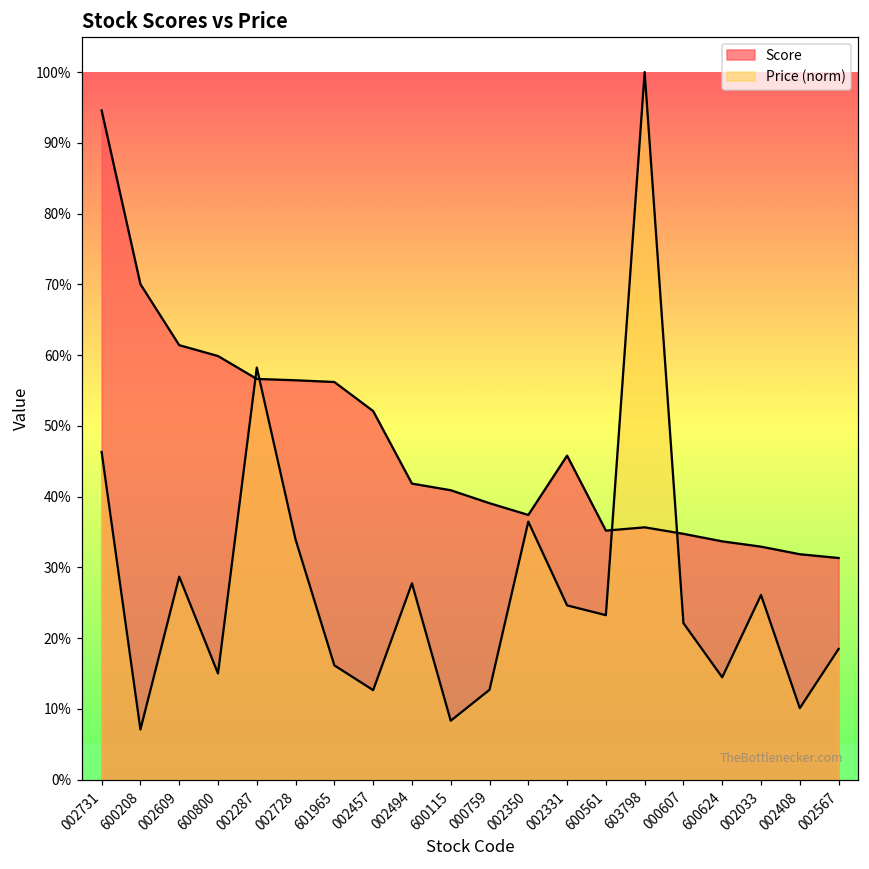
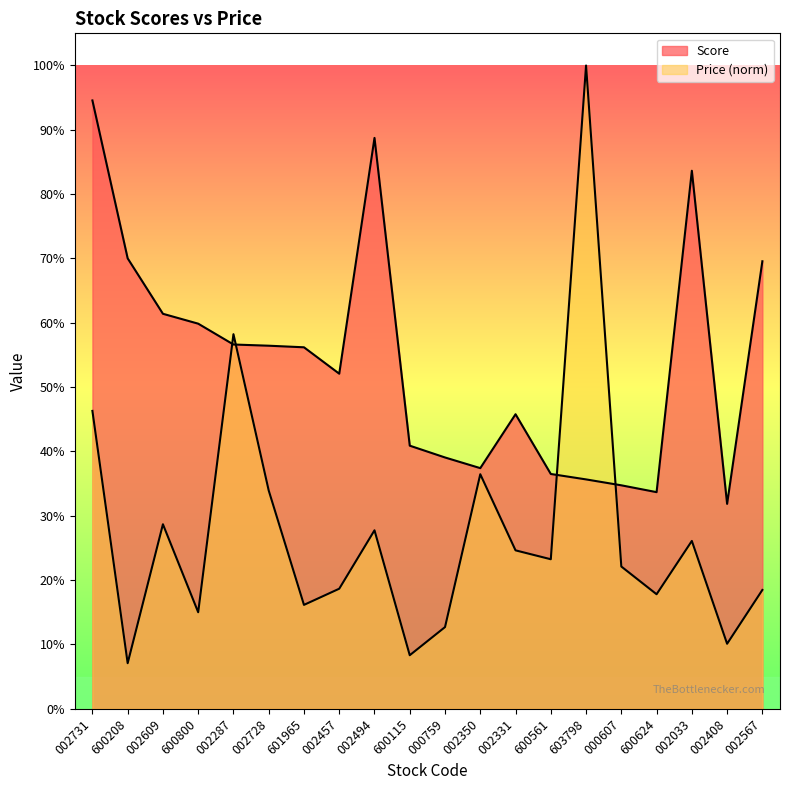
Price (norm), 002457: 13% -> 19%
Score, 002494: 42% -> 89%
Score, 600561: 35% -> 37%
Price (norm), 600624: 14% -> 18%
Score, 002033: 33% -> 84%
Score, 002567: 31% -> 70%
